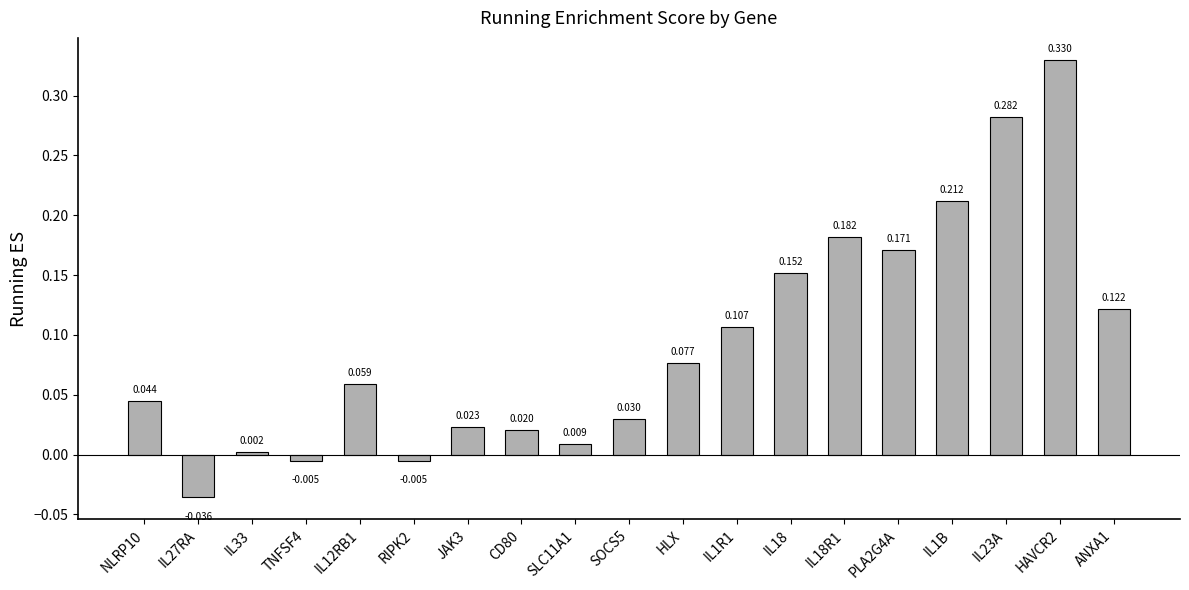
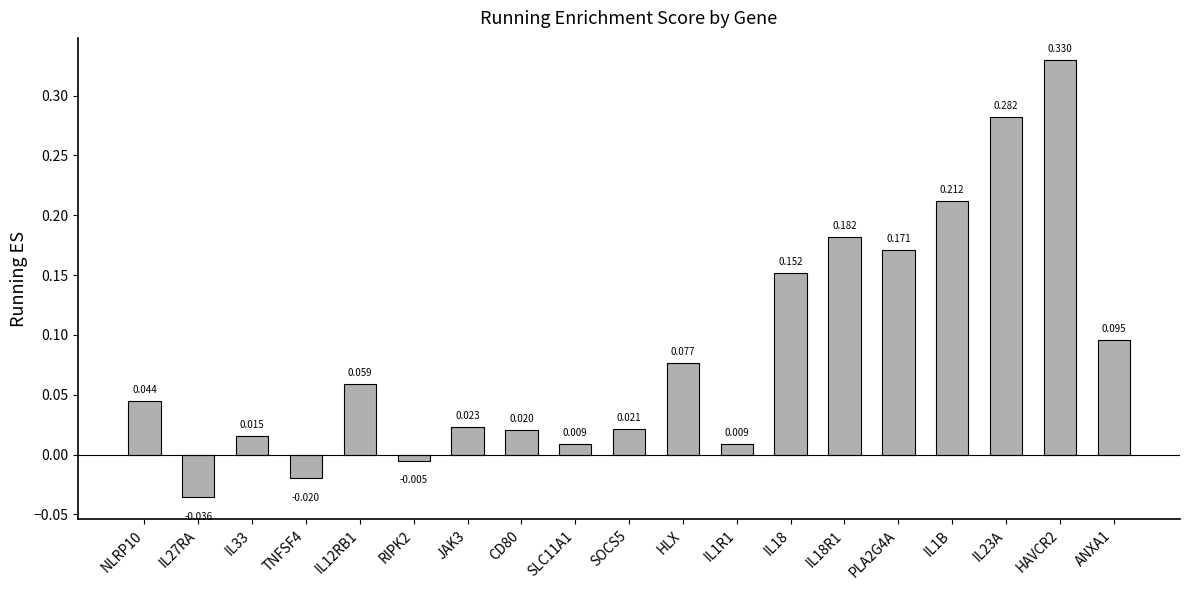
IL33: 0.002 -> 0.015
TNFSF4: -0.005 -> -0.020
SOCS5: 0.030 -> 0.021
IL1R1: 0.107 -> 0.009
ANXA1: 0.122 -> 0.095
